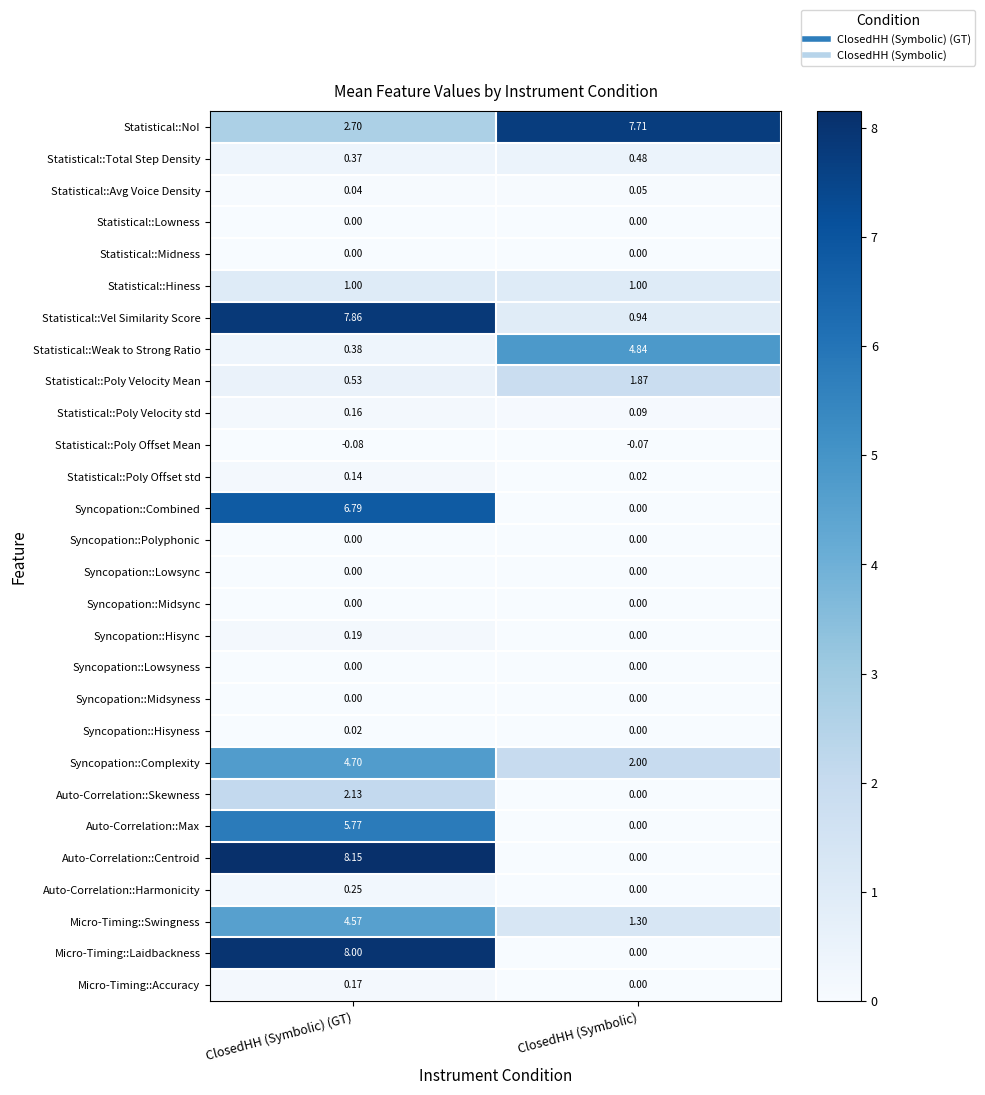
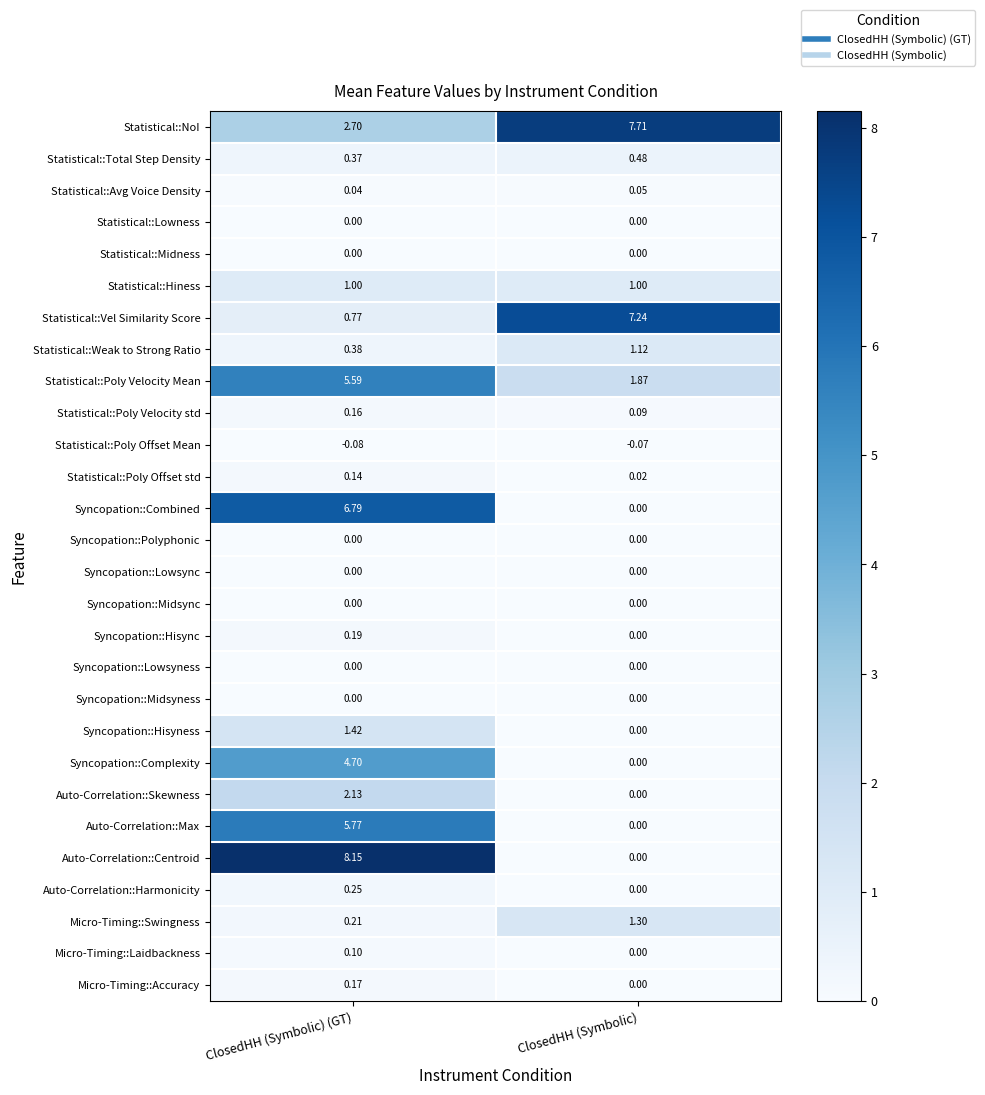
Statistical::Vel Similarity Score, ClosedHH (Symbolic) (GT): 7.86 -> 0.77
Statistical::Vel Similarity Score, ClosedHH (Symbolic): 0.94 -> 7.24
Statistical::Weak to Strong Ratio, ClosedHH (Symbolic): 4.84 -> 1.12
Statistical::Poly Velocity Mean, ClosedHH (Symbolic) (GT): 0.53 -> 5.59
Syncopation::Hisyness, ClosedHH (Symbolic) (GT): 0.02 -> 1.42
Syncopation::Complexity, ClosedHH (Symbolic): 2.00 -> 0.00
Micro-Timing::Swingness, ClosedHH (Symbolic) (GT): 4.57 -> 0.21
Micro-Timing::Laidbackness, ClosedHH (Symbolic) (GT): 8.00 -> 0.10
